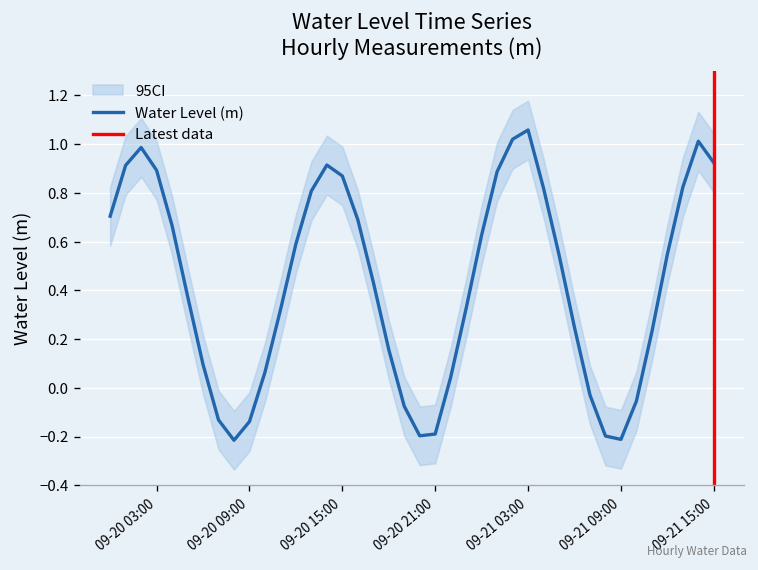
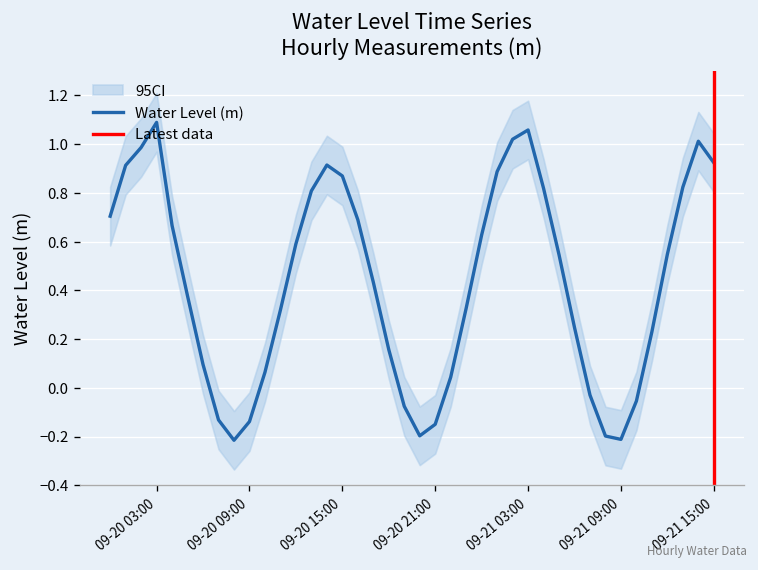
Water Level (m), 09-20 03:00: 0.89 -> 1.09
Water Level (m), 09-20 21:00: -0.19 -> -0.15
